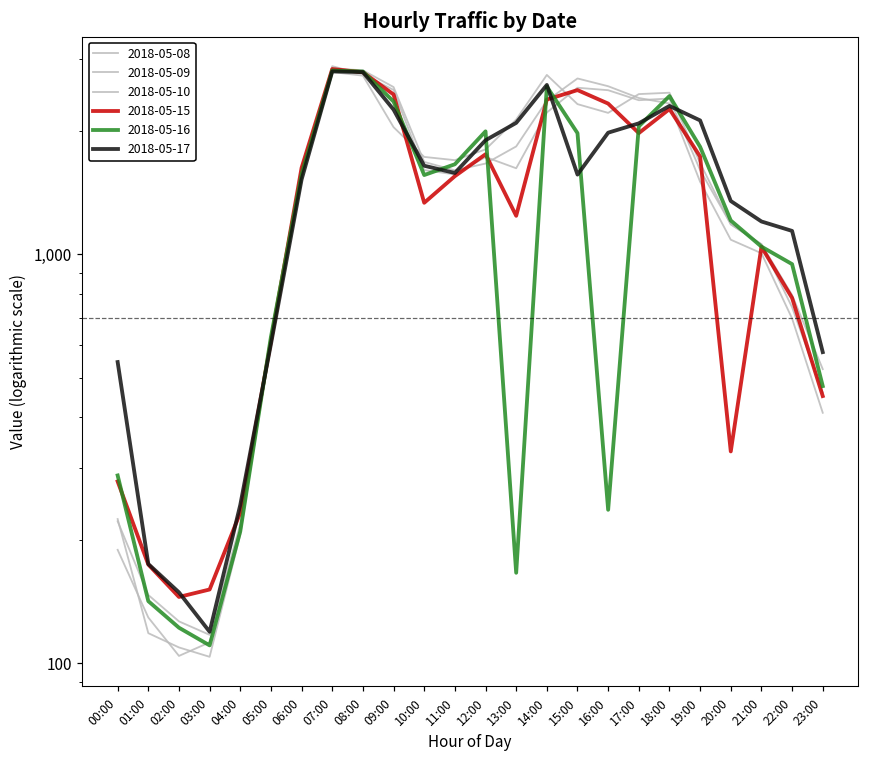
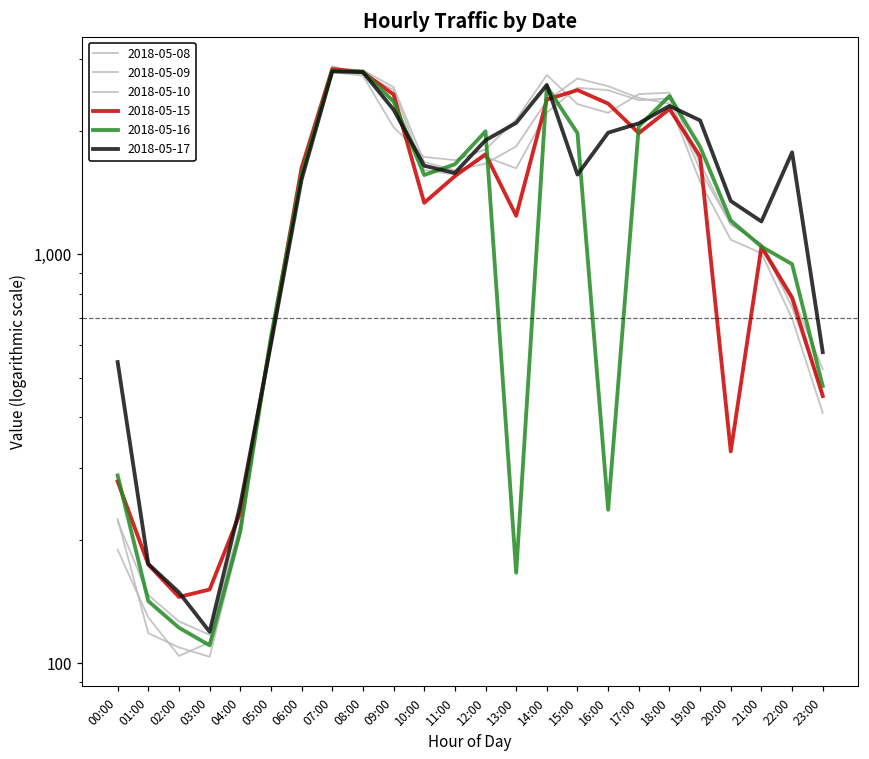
2018-05-17, 22:00: 1,140 -> 1,800
